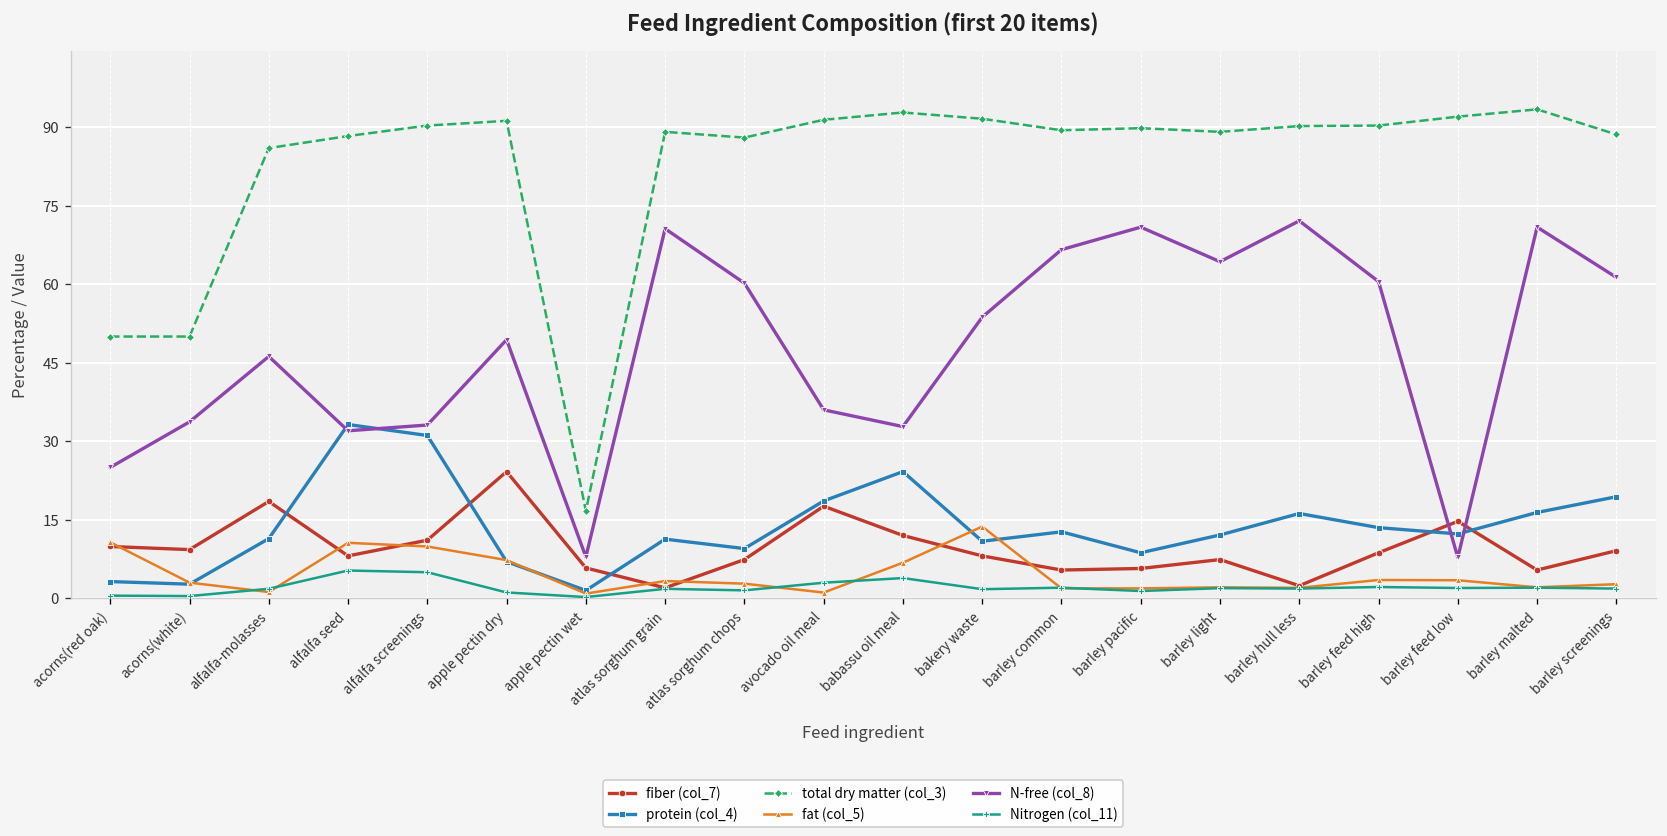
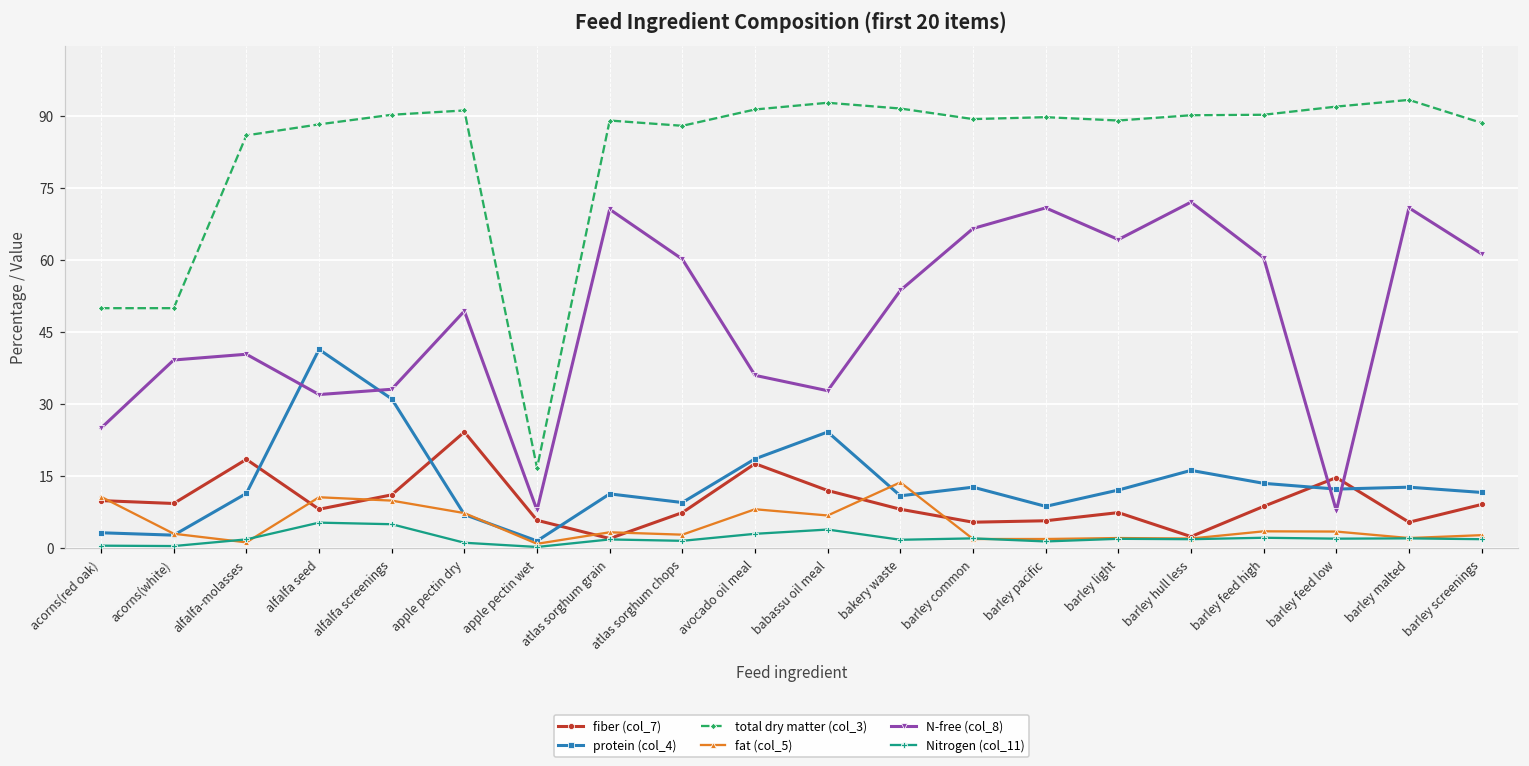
N-free (col_8), acorns(white): 34 -> 39
N-free (col_8), alfalfa-molasses: 46 -> 40
protein (col_4), alfalfa seed: 33 -> 41
fat (col_5), avocado oil meal: 1 -> 8
protein (col_4), barley malted: 16 -> 13
protein (col_4), barley screenings: 19 -> 12
